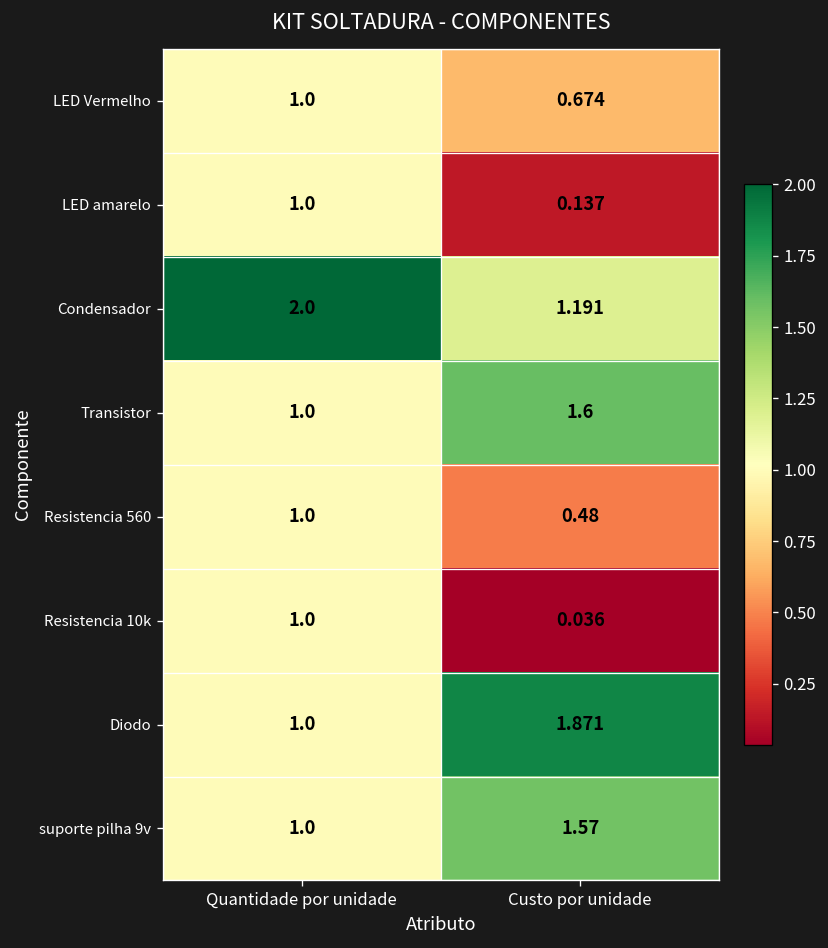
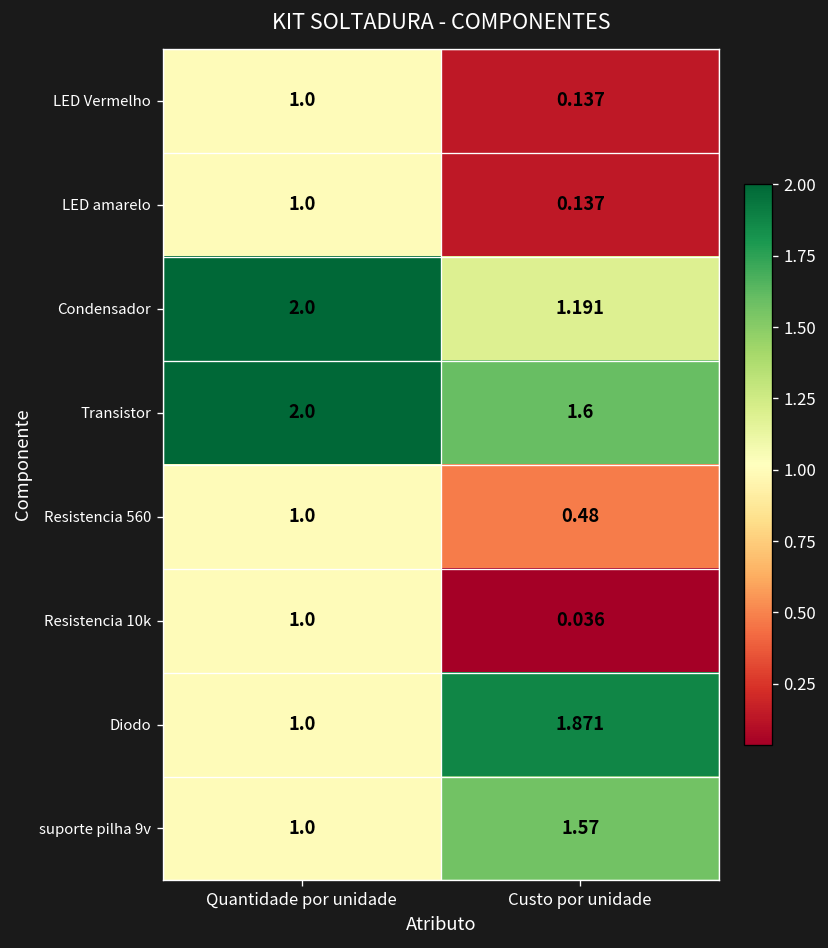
LED Vermelho, Custo por unidade: 0.674 -> 0.137
Transistor, Quantidade por unidade: 1.0 -> 2.0
